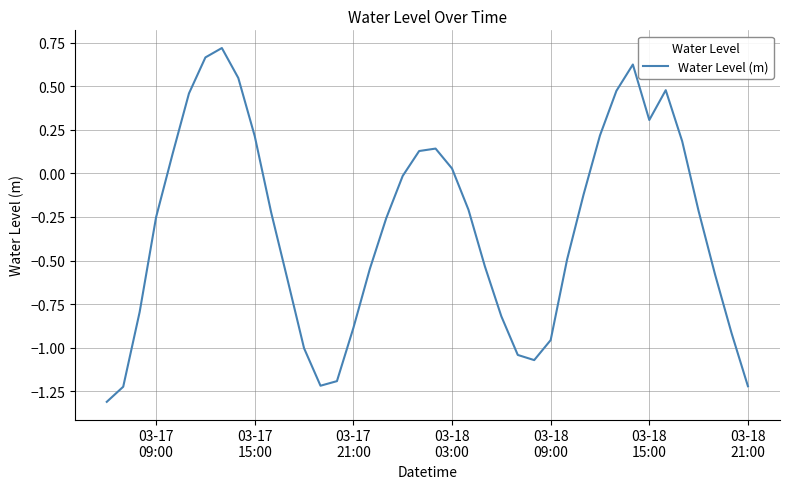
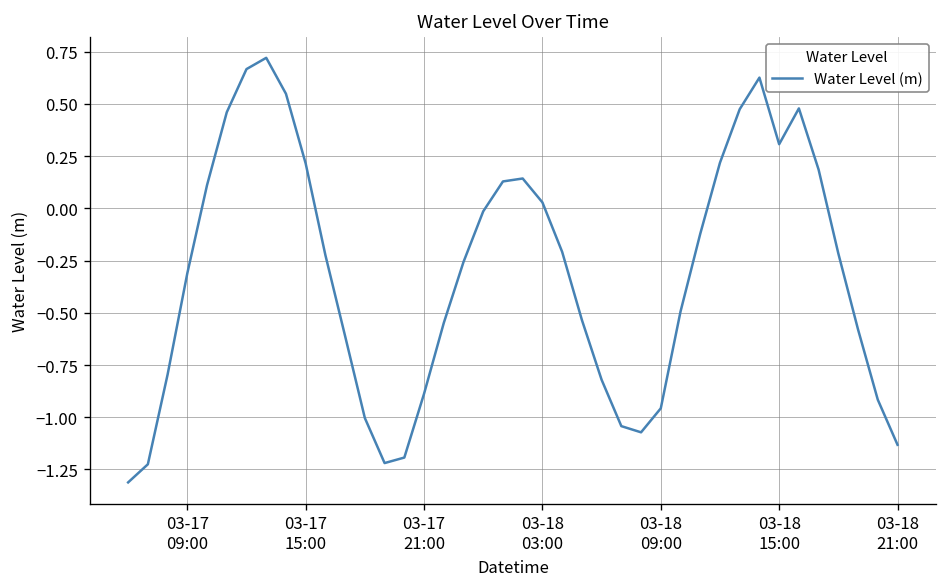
03-17 09:00: -0.25 -> -0.31
03-18 21:00: -1.22 -> -1.13
